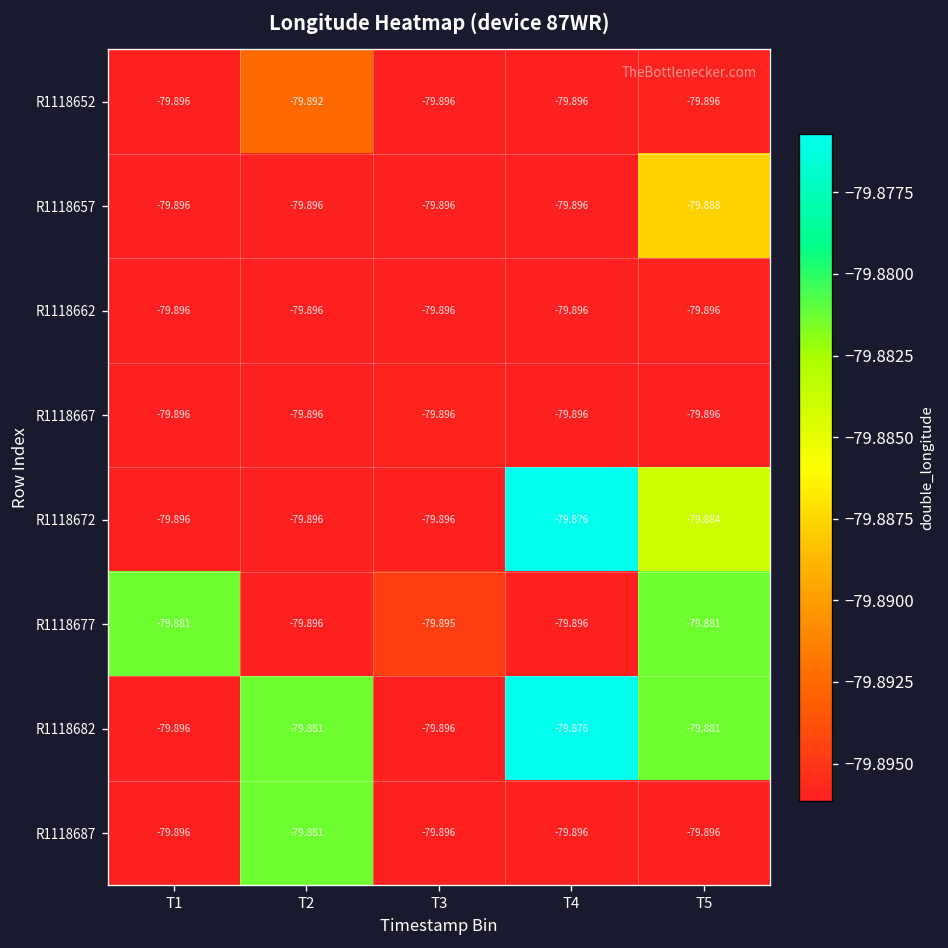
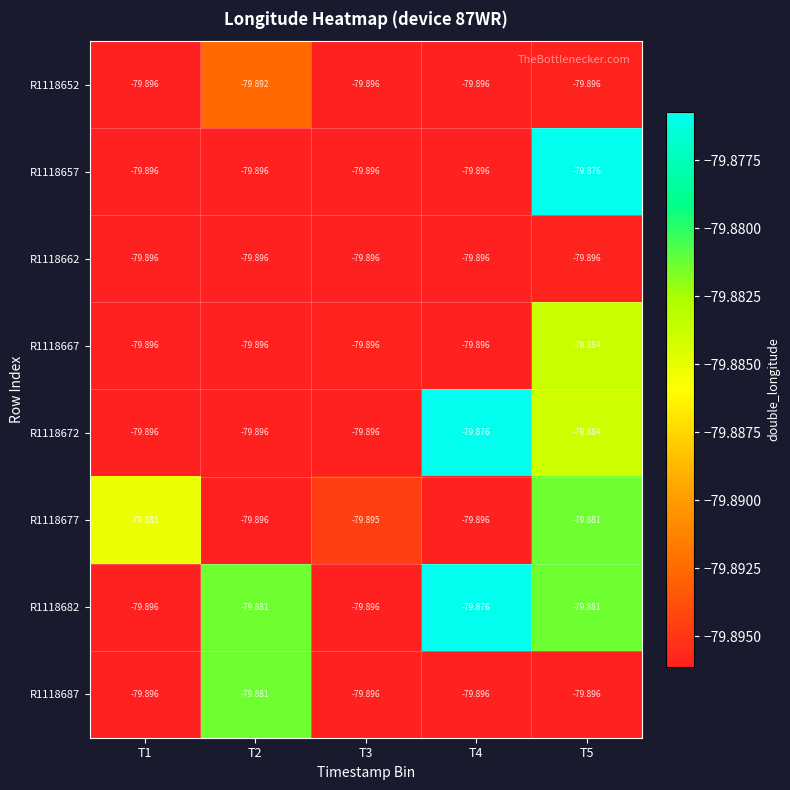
R1118657, T5: -79.888 -> -79.876
R1118667, T5: -79.896 -> -79.884
R1118677, T1: -79.881 -> -79.885
